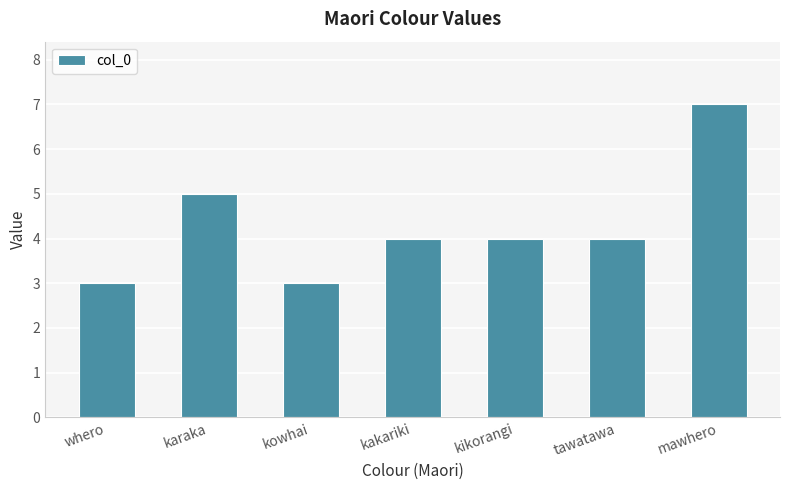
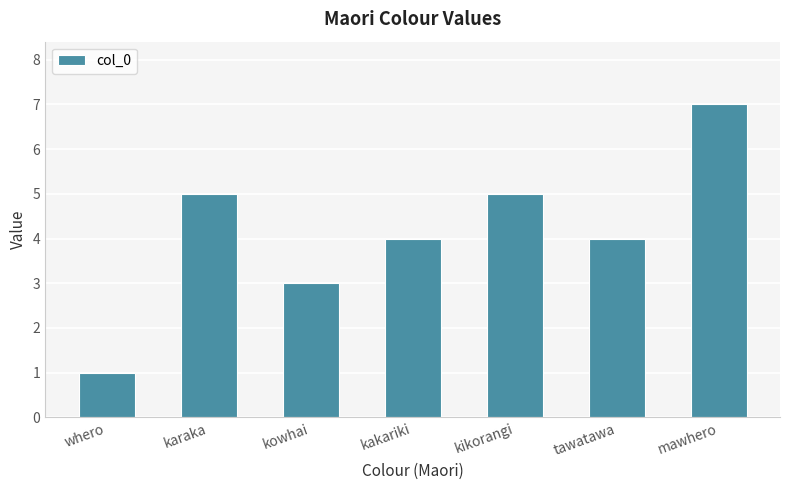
whero: 3 -> 1
kikorangi: 4 -> 5
